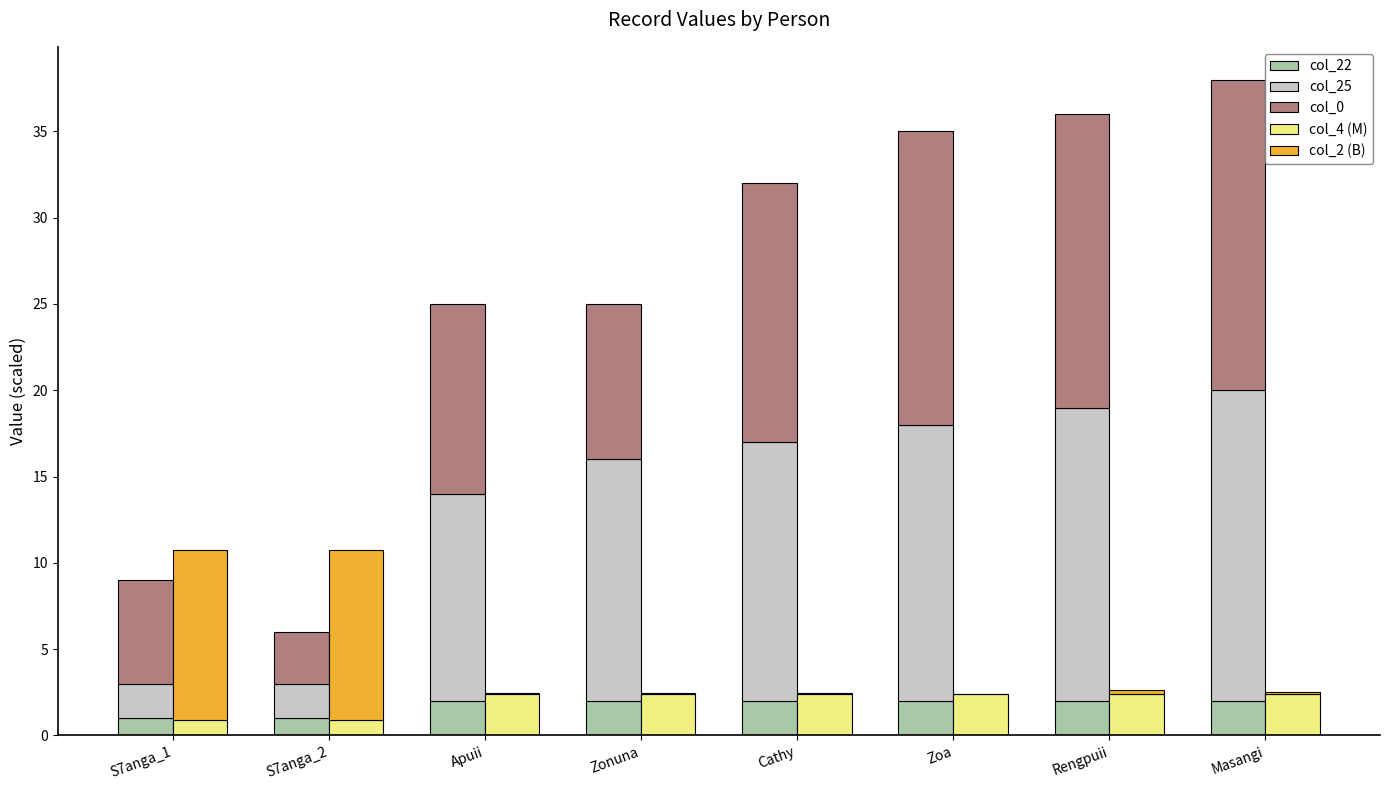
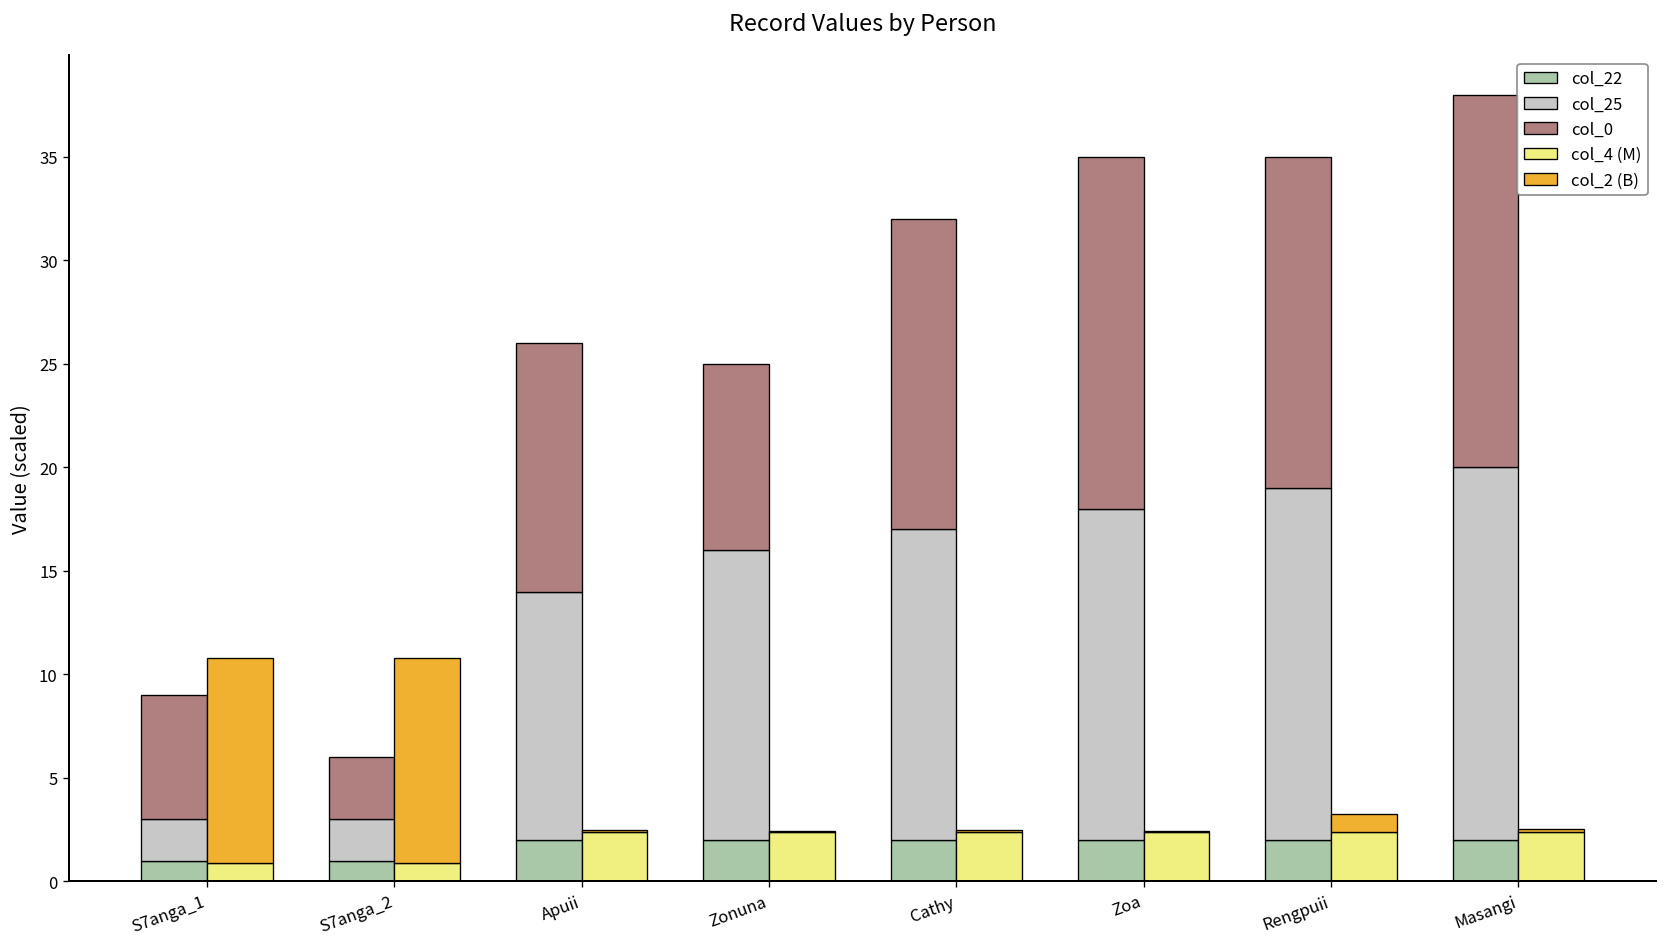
col_0, Apuii: 11 -> 12
col_0, Rengpuii: 17 -> 16
col_2 (B), Rengpuii: 0.3 -> 0.9
